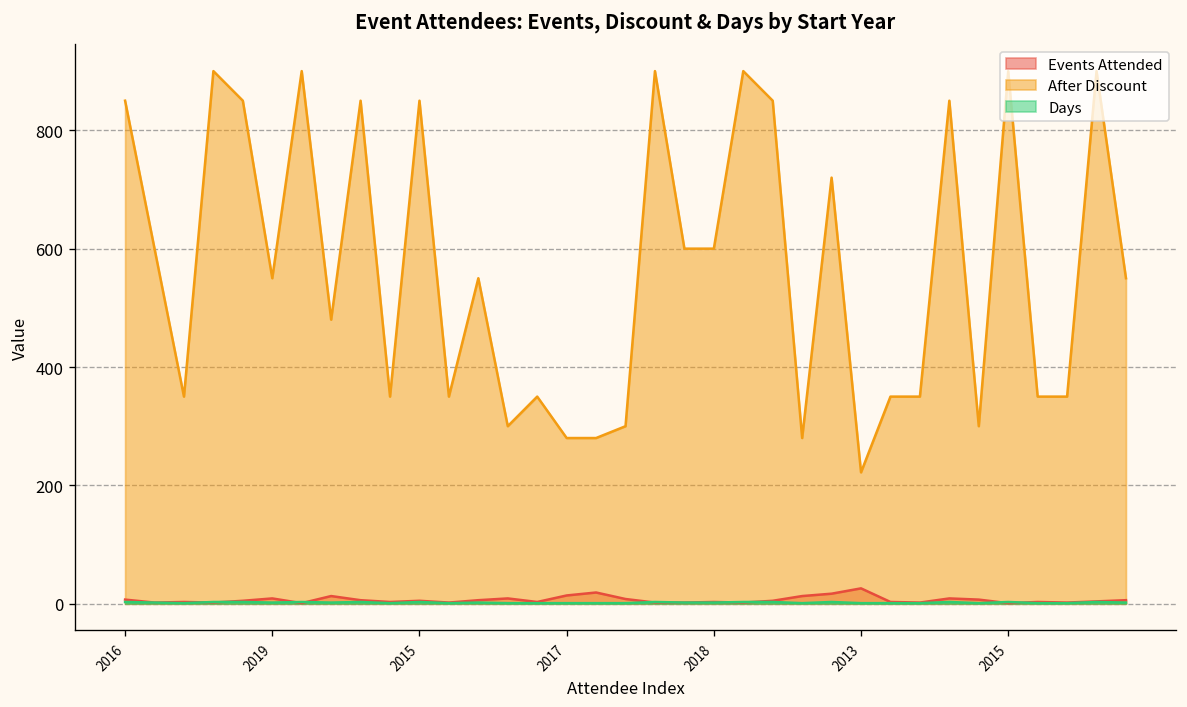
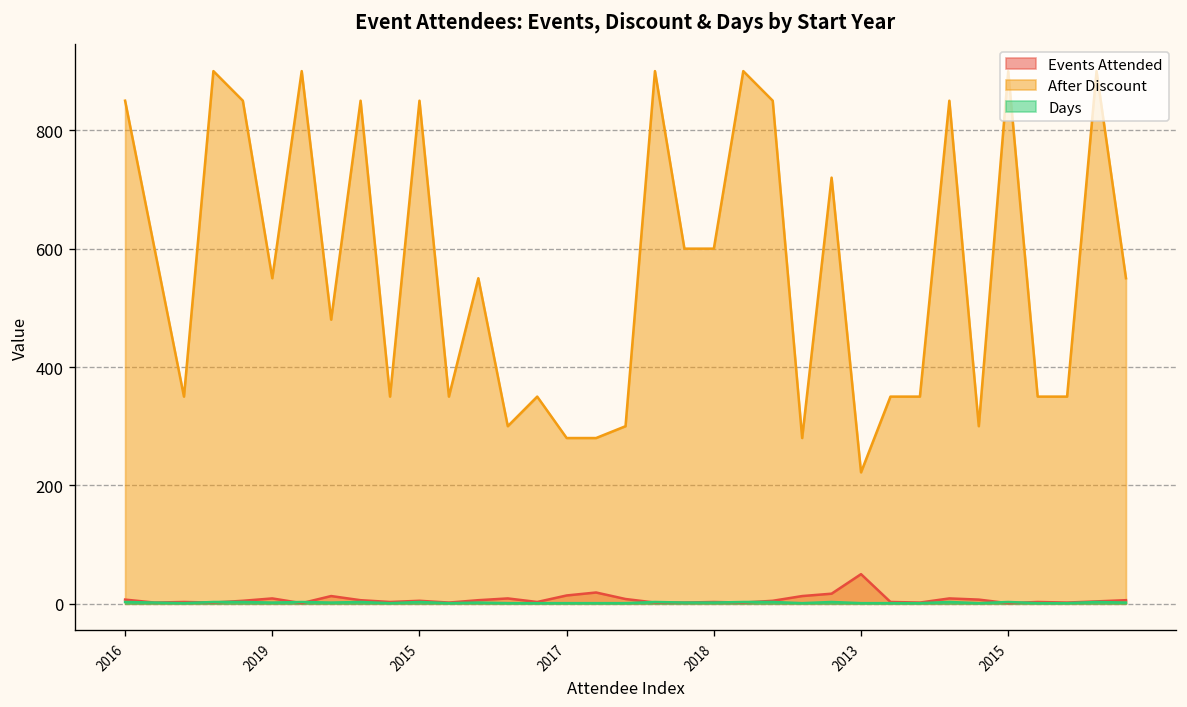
Events Attended, 2013: 30 -> 50
